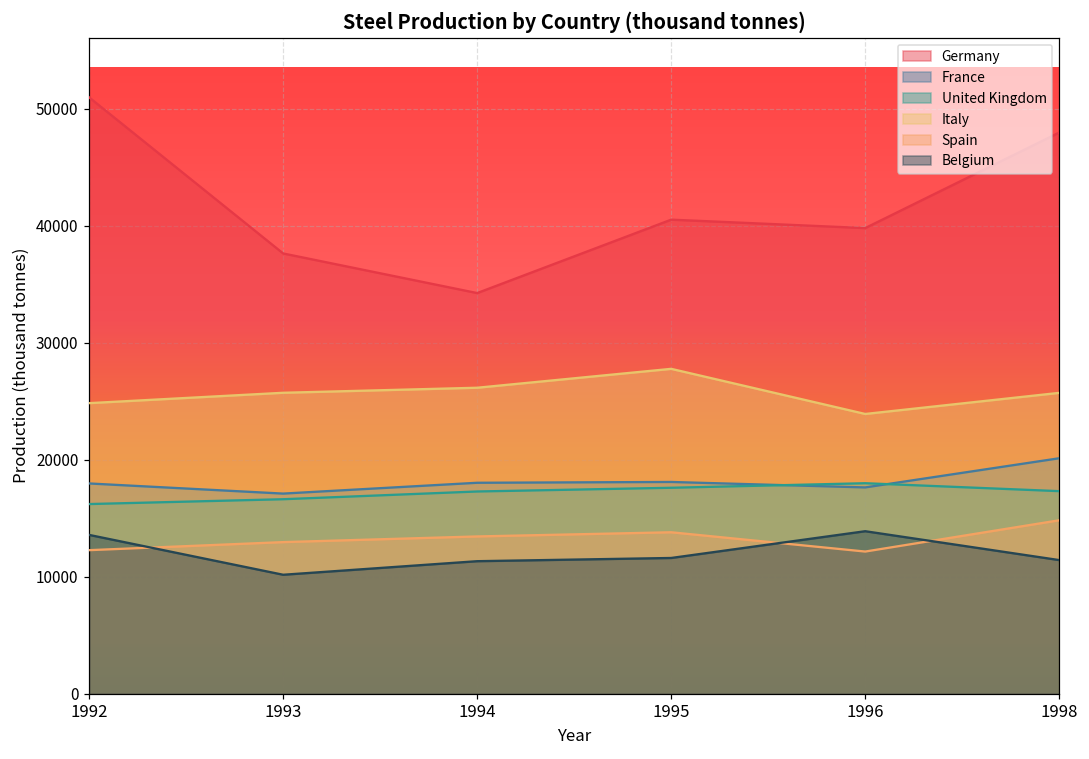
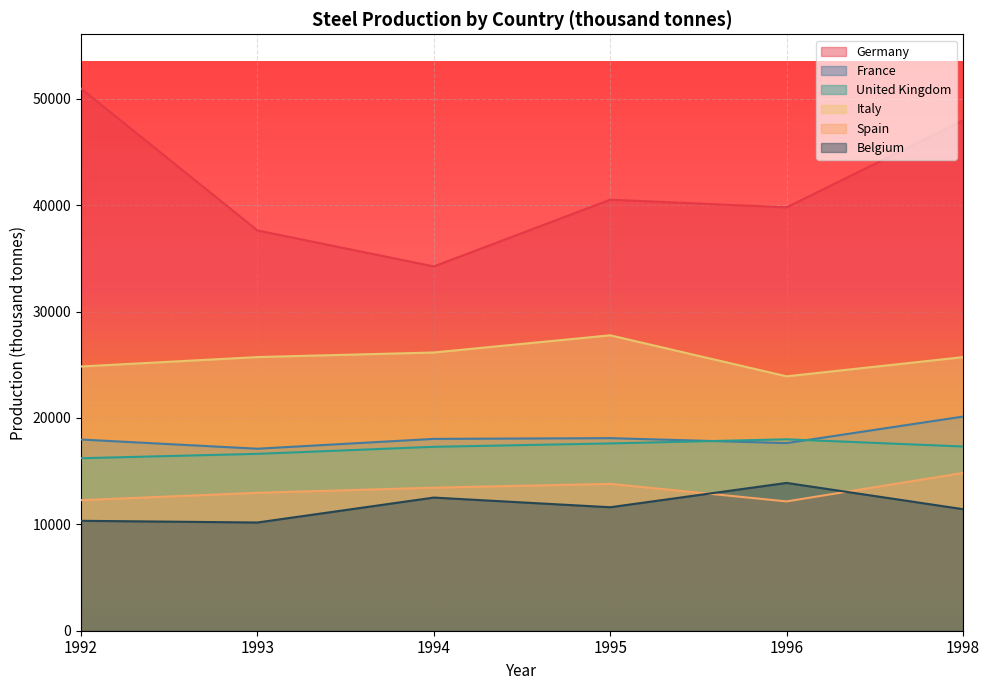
Belgium, 1992: 13600 -> 10300
Belgium, 1994: 11300 -> 12500
